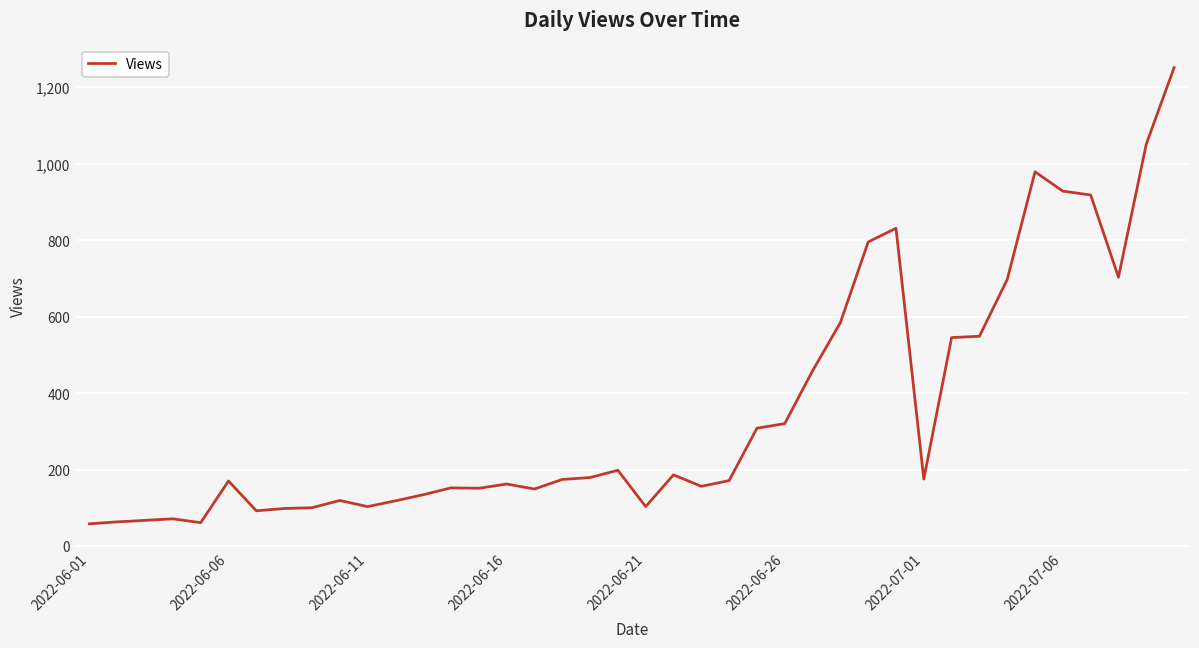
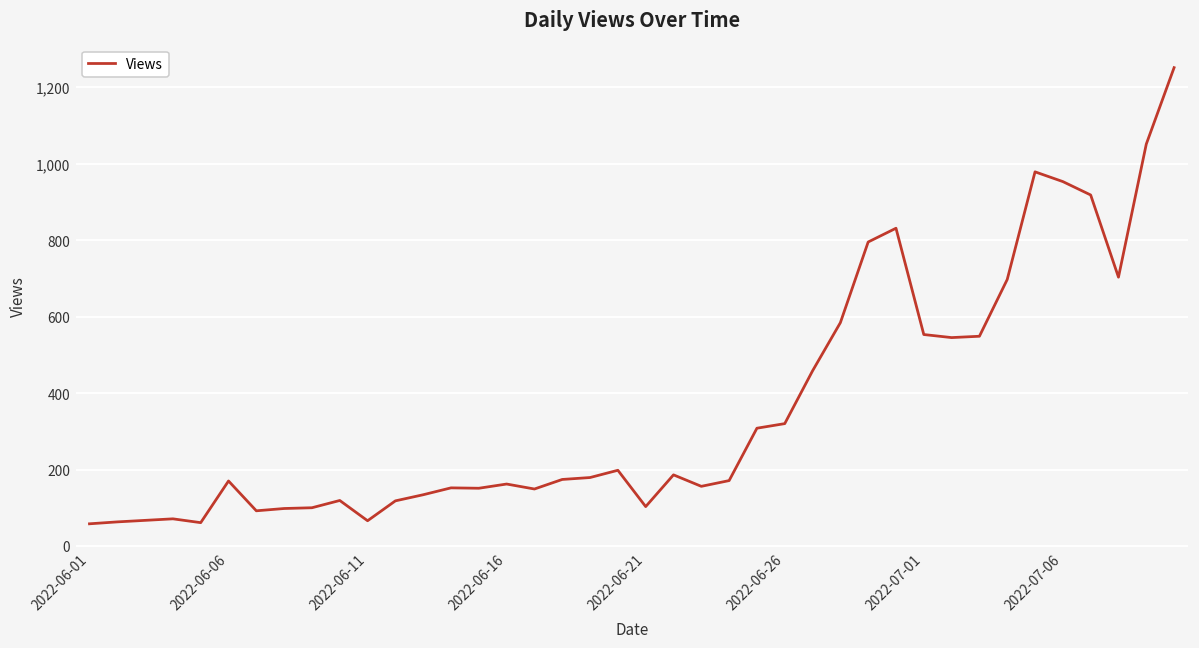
2022-06-11: 100 -> 70
2022-07-01: 180 -> 550
2022-07-06: 930 -> 950
